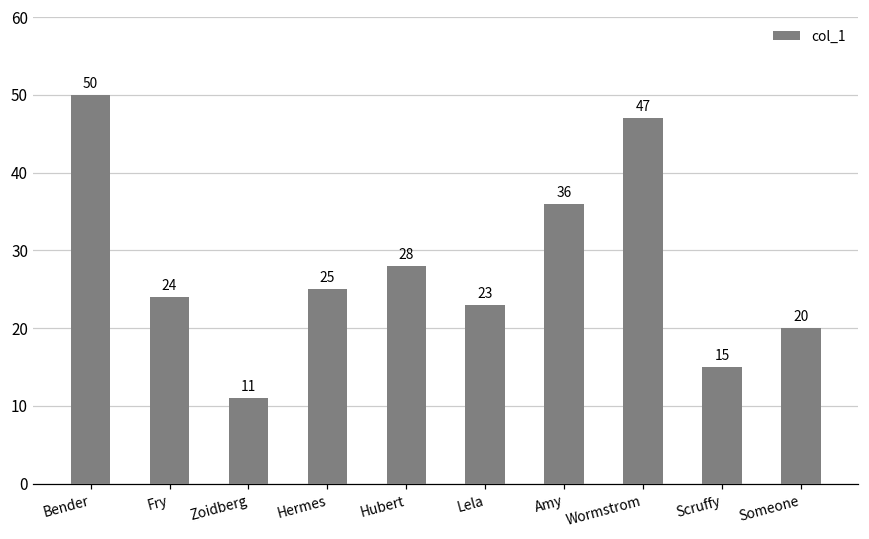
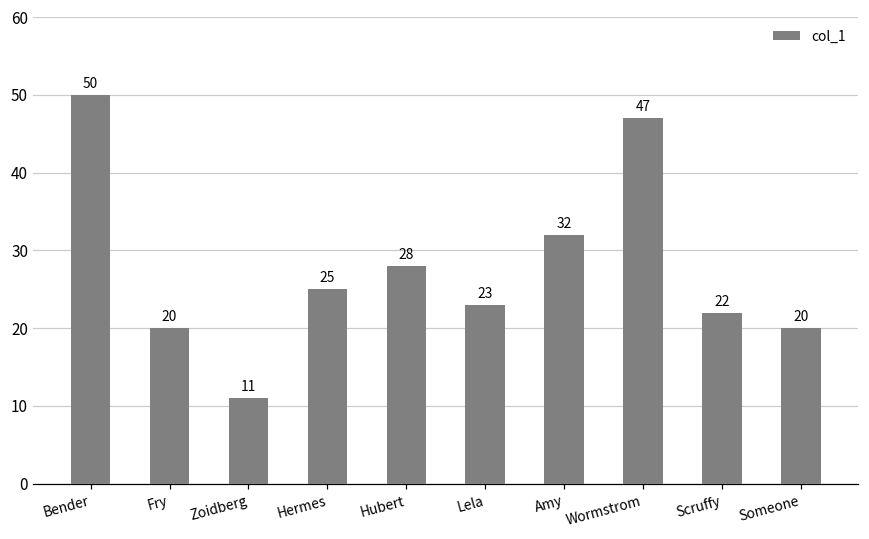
Fry: 24 -> 20
Amy: 36 -> 32
Scruffy: 15 -> 22
